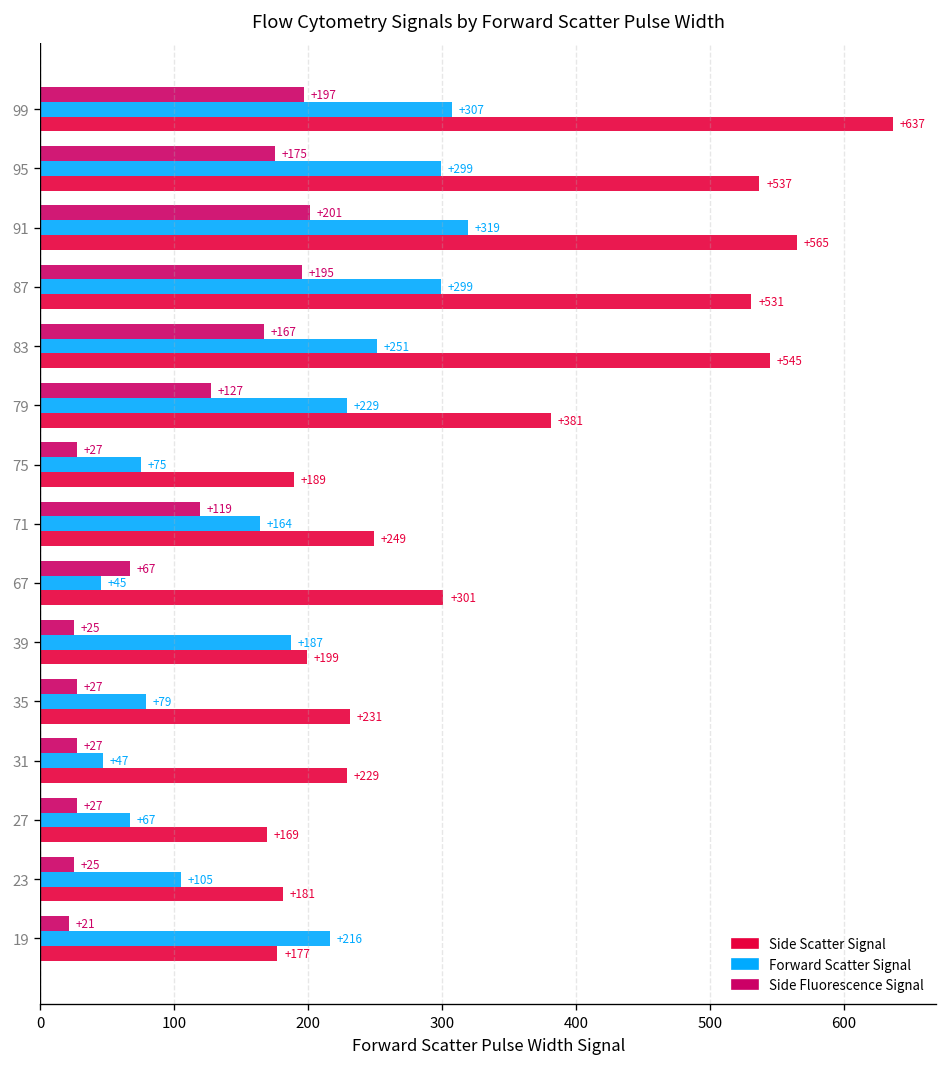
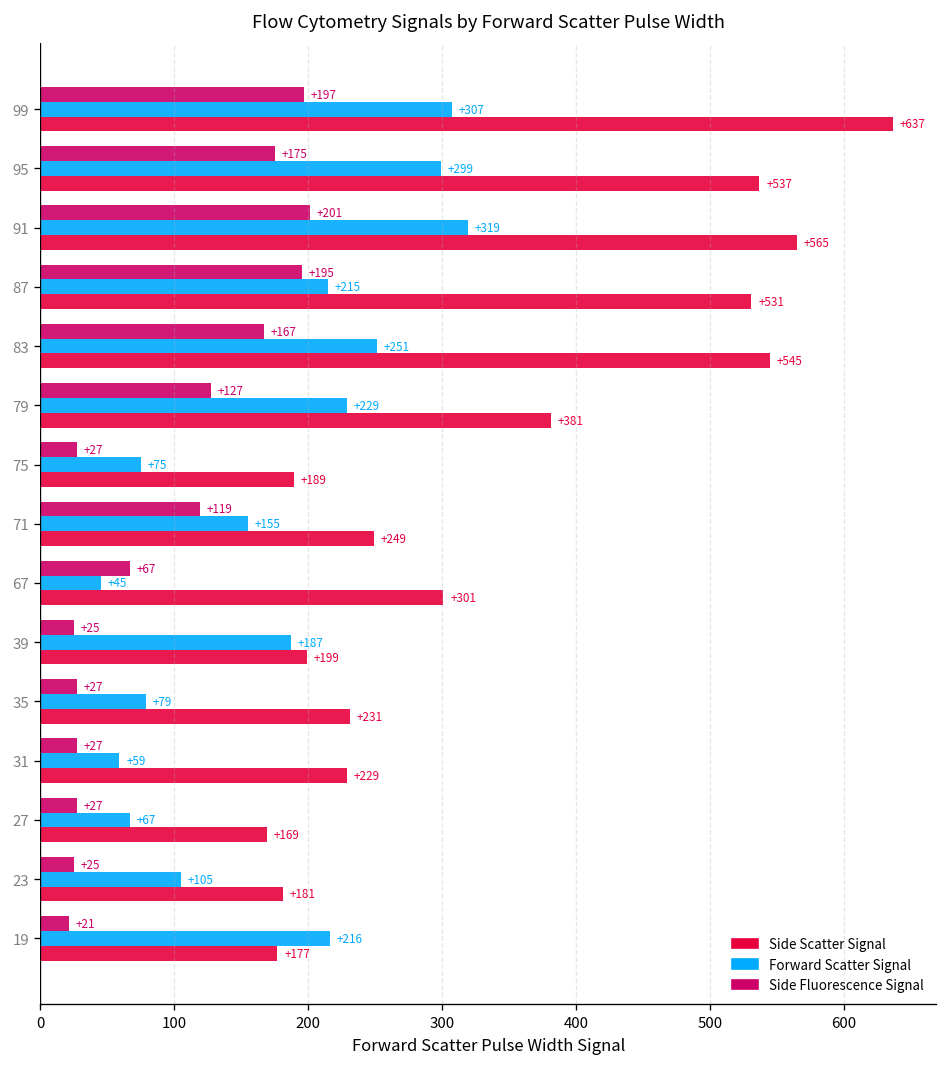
Forward Scatter Signal, 87: +299 -> +215
Forward Scatter Signal, 71: +164 -> +155
Forward Scatter Signal, 31: +47 -> +59
